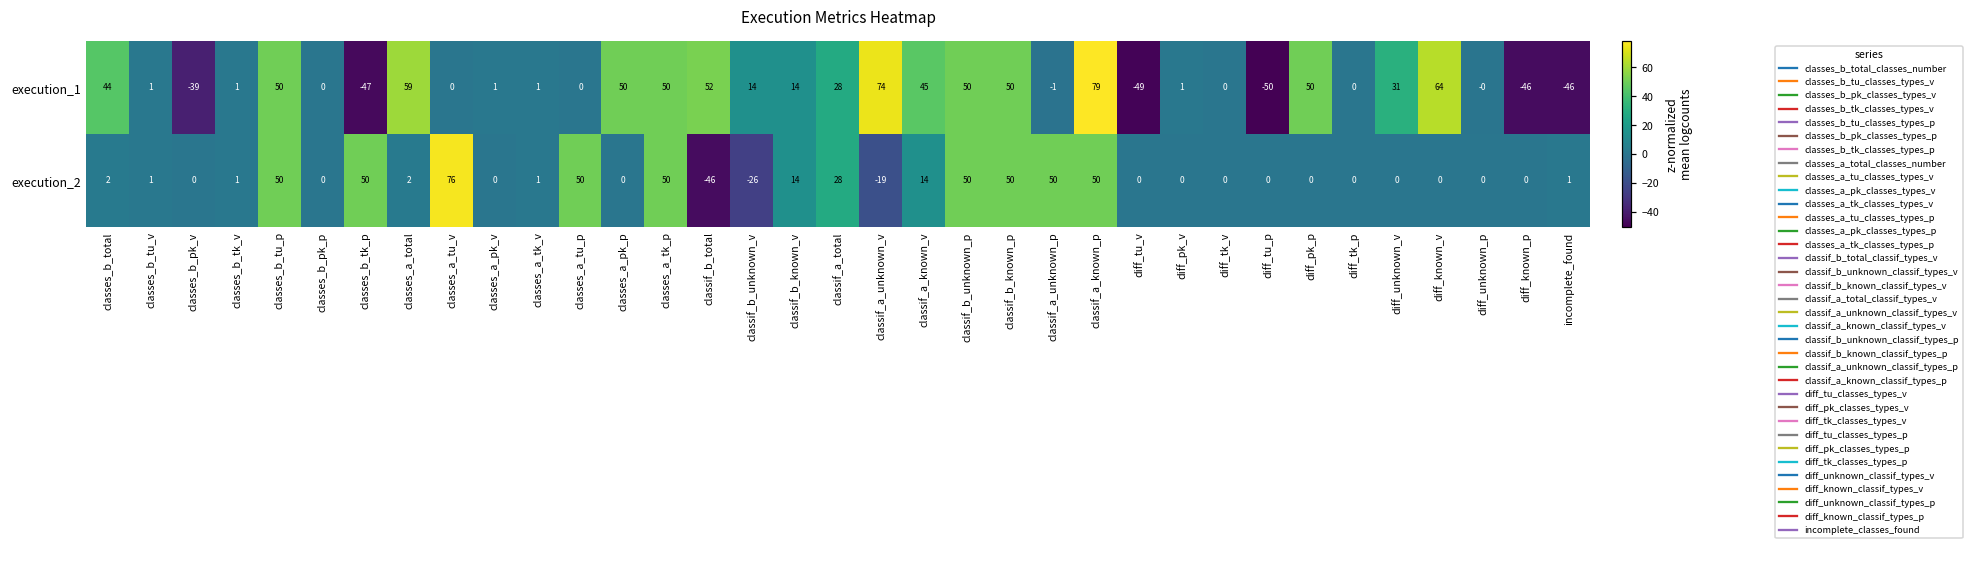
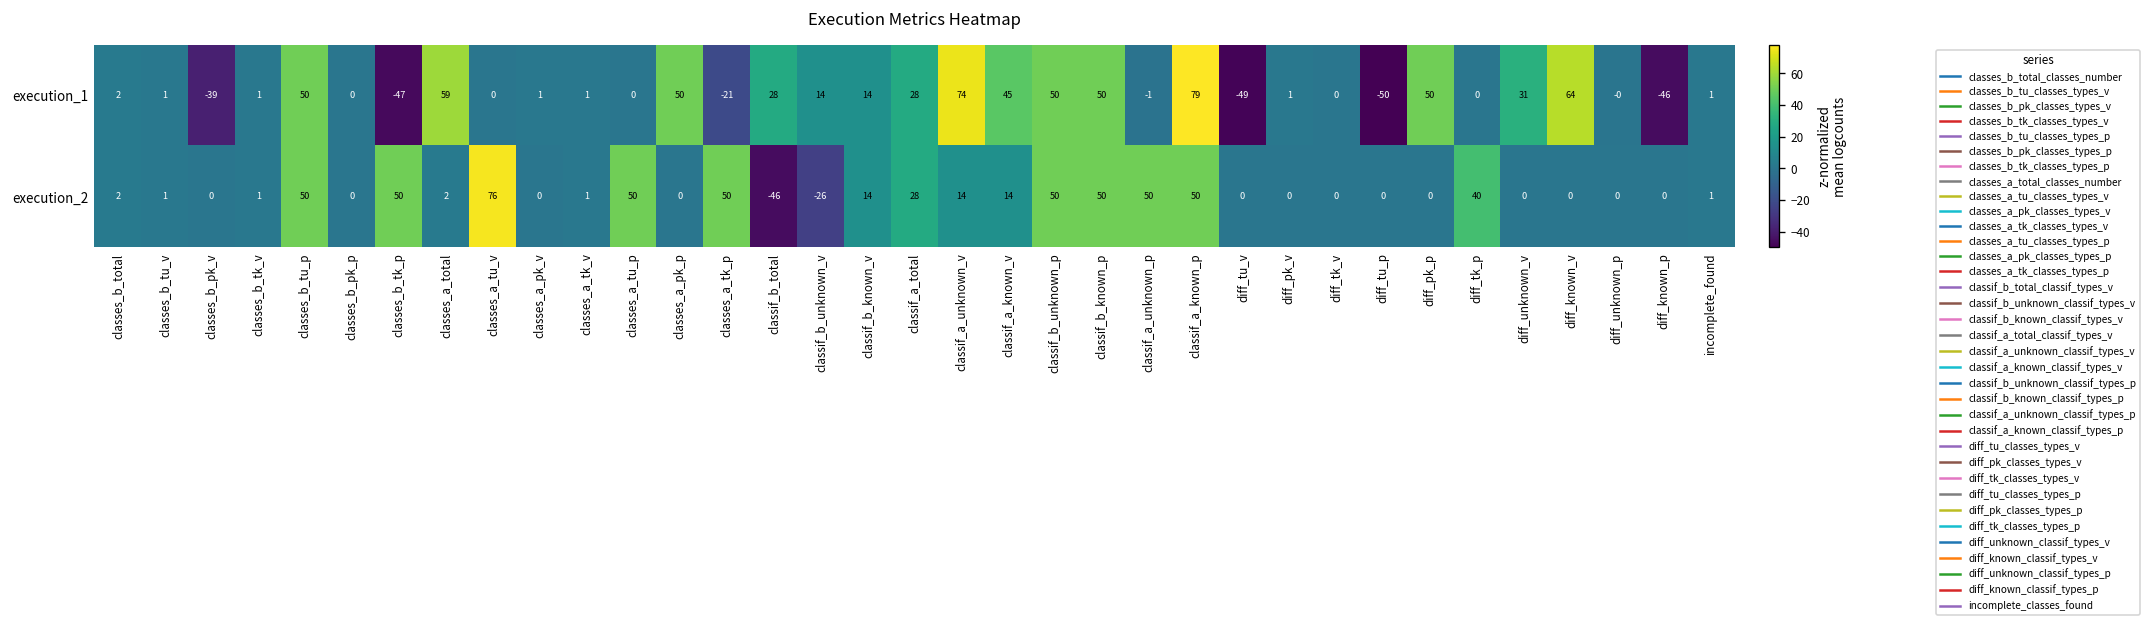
execution_1, classes_b_total: 44 -> 2
execution_1, classes_a_tk_p: 50 -> -21
execution_1, classif_b_total: 52 -> 28
execution_1, incomplete_found: -46 -> 1
execution_2, classif_a_unknown_v: -19 -> 14
execution_2, diff_tk_p: 0 -> 40
